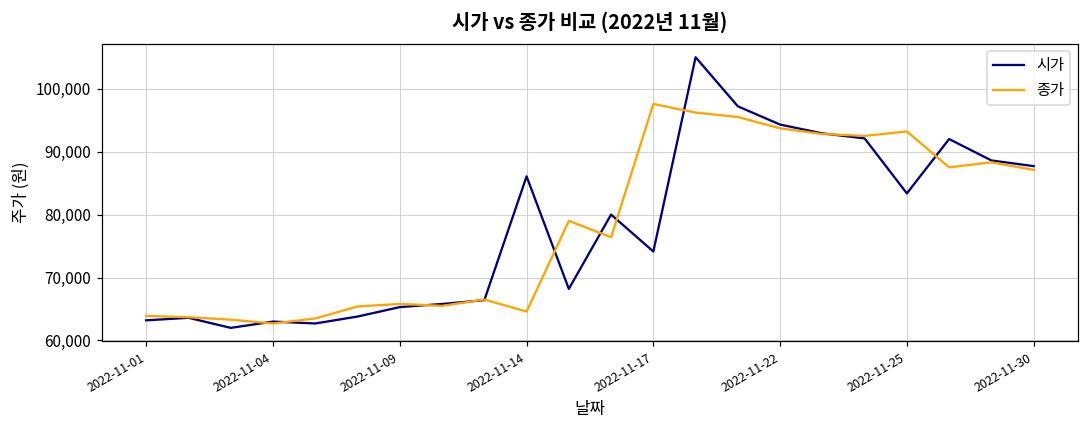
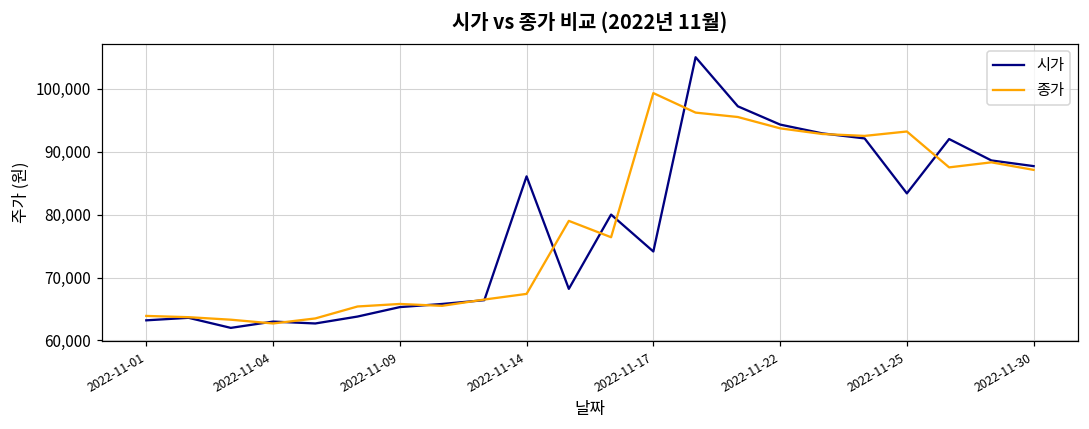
종가, 2022-11-14: 65,000 -> 67,000
종가, 2022-11-17: 98,000 -> 99,000
